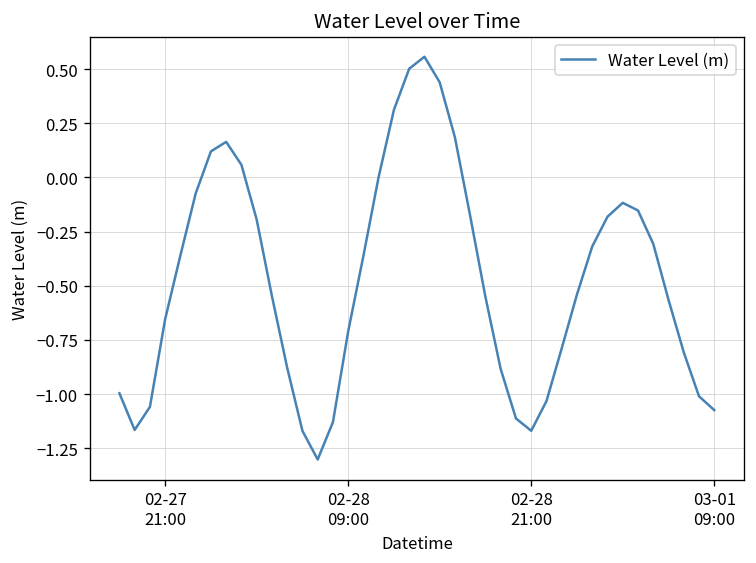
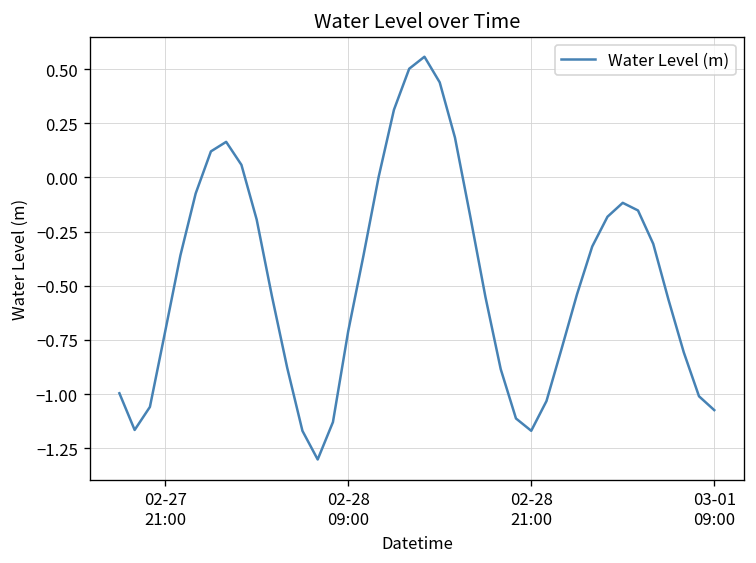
02-27 21:00: -0.65 -> -0.71
